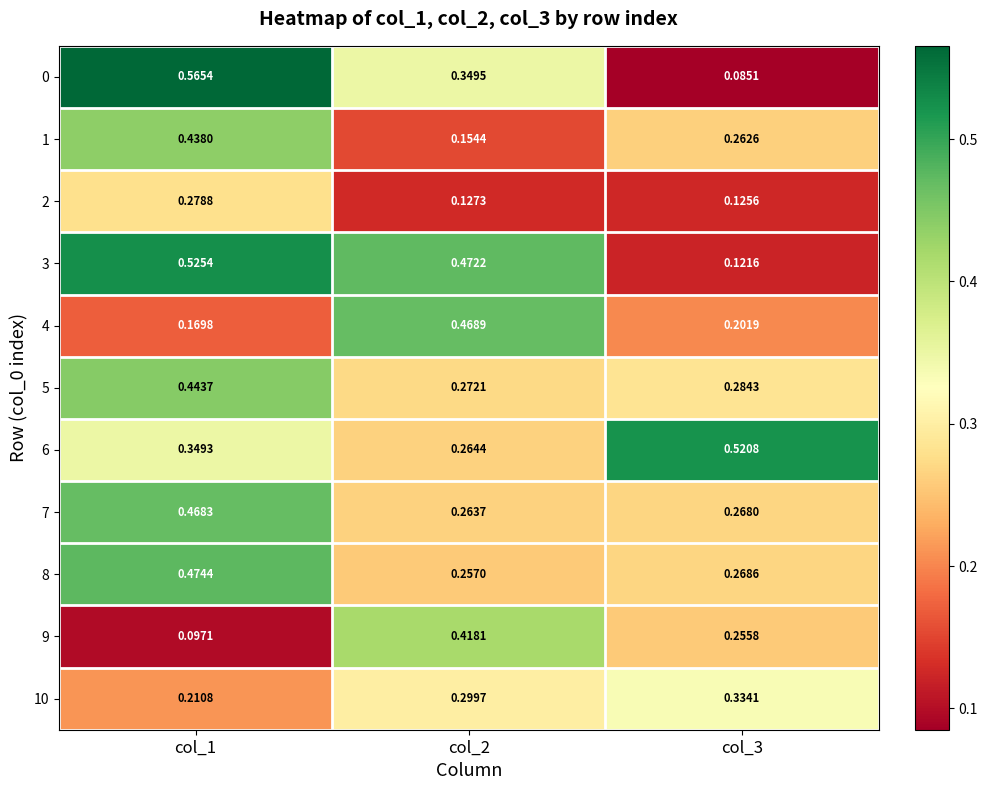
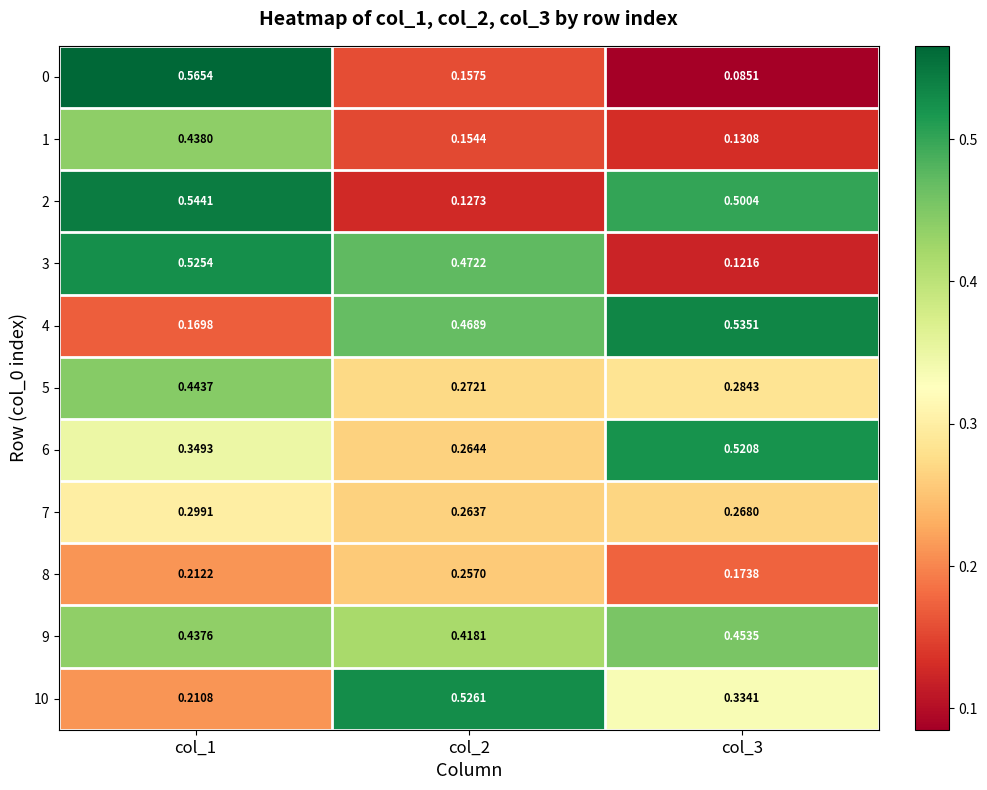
0, col_2: 0.3495 -> 0.1575
1, col_3: 0.2626 -> 0.1308
2, col_1: 0.2788 -> 0.5441
2, col_3: 0.1256 -> 0.5004
4, col_3: 0.2019 -> 0.5351
7, col_1: 0.4683 -> 0.2991
8, col_1: 0.4744 -> 0.2122
8, col_3: 0.2686 -> 0.1738
9, col_1: 0.0971 -> 0.4376
9, col_3: 0.2558 -> 0.4535
10, col_2: 0.2997 -> 0.5261
